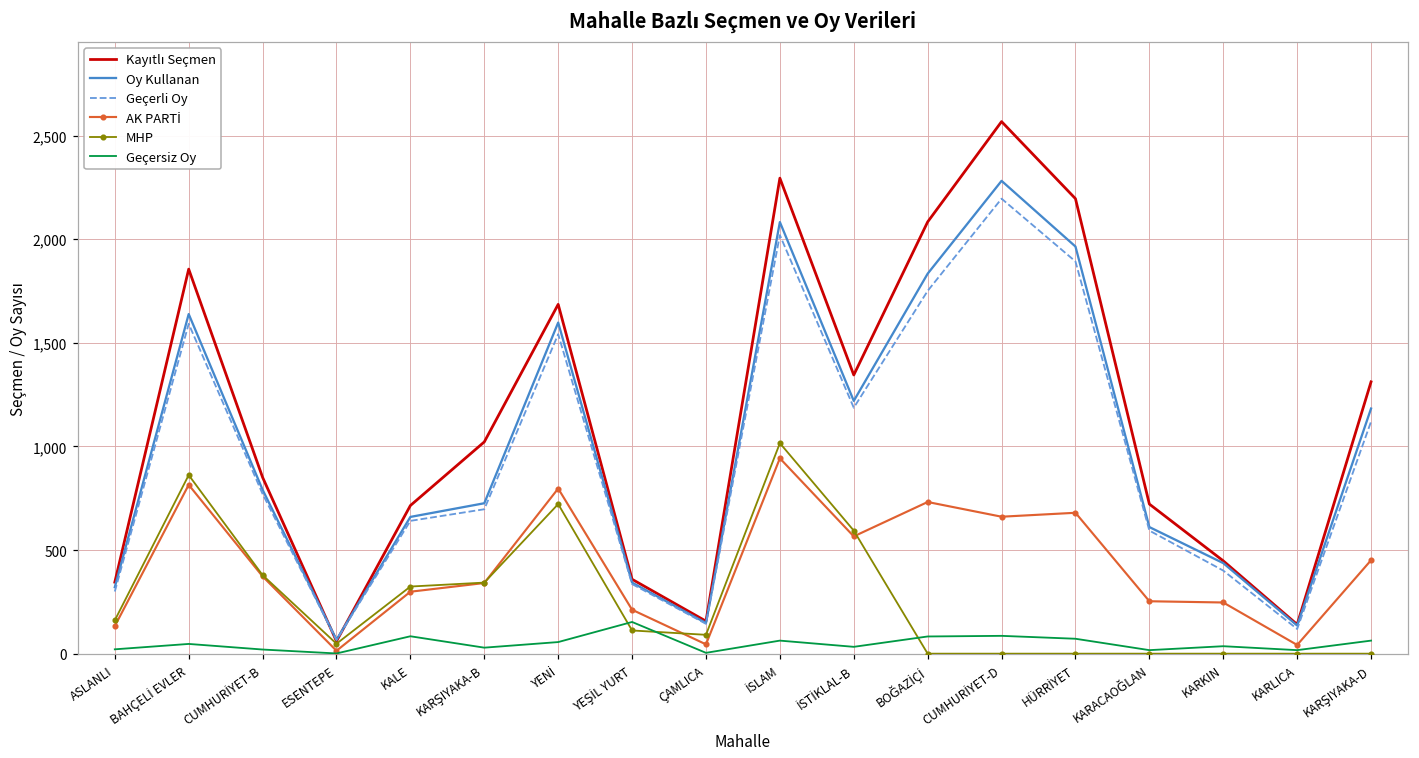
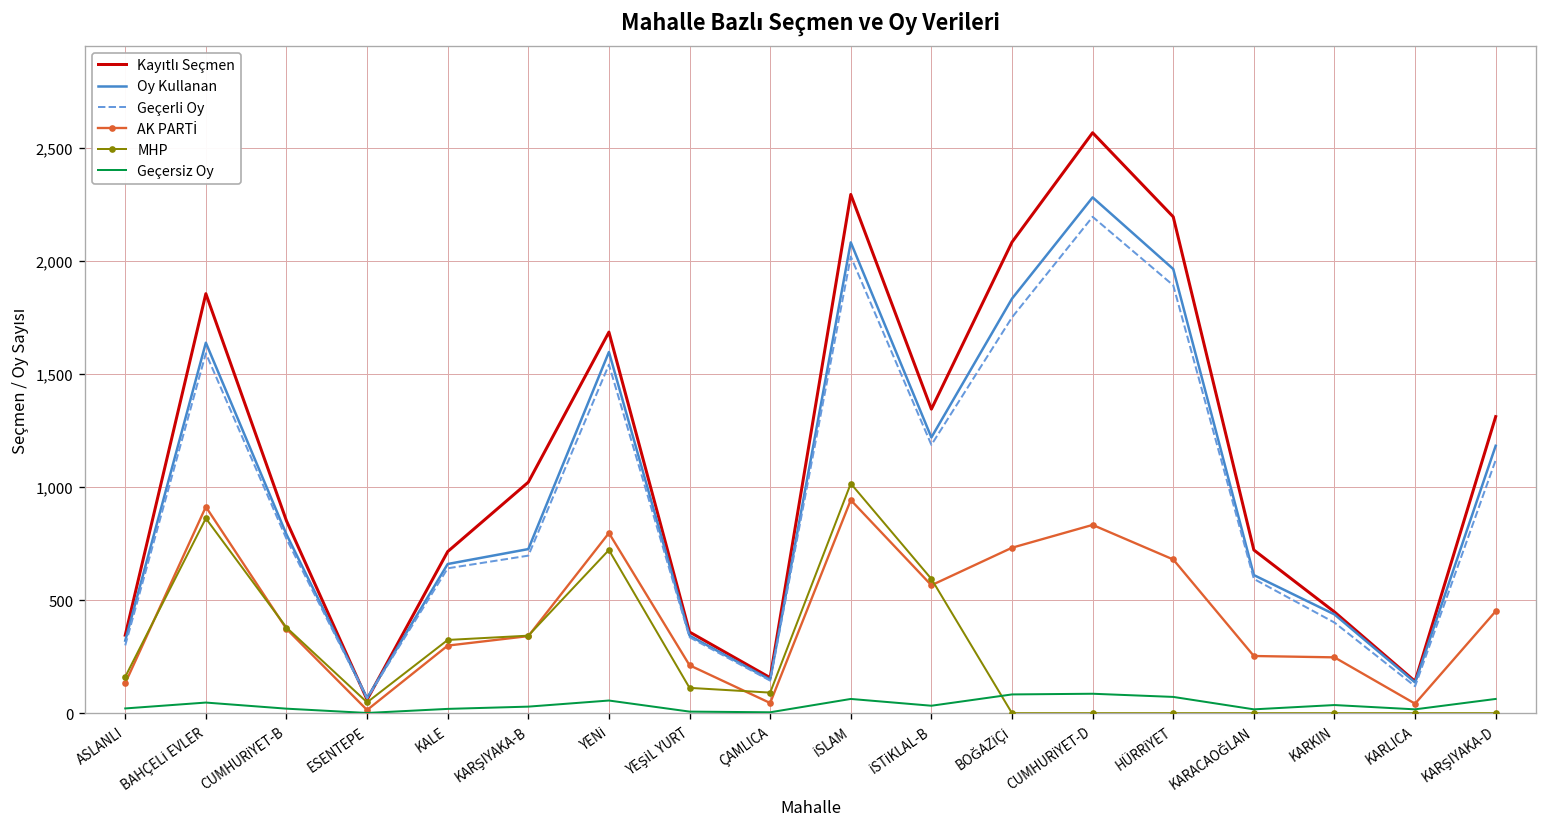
AK PARTİ, BAHÇELİ EVLER: 820 -> 910
Geçersiz Oy, KALE: 80 -> 20
Geçersiz Oy, YEŞİL YURT: 150 -> 10
AK PARTİ, CUMHURİYET-D: 660 -> 830
